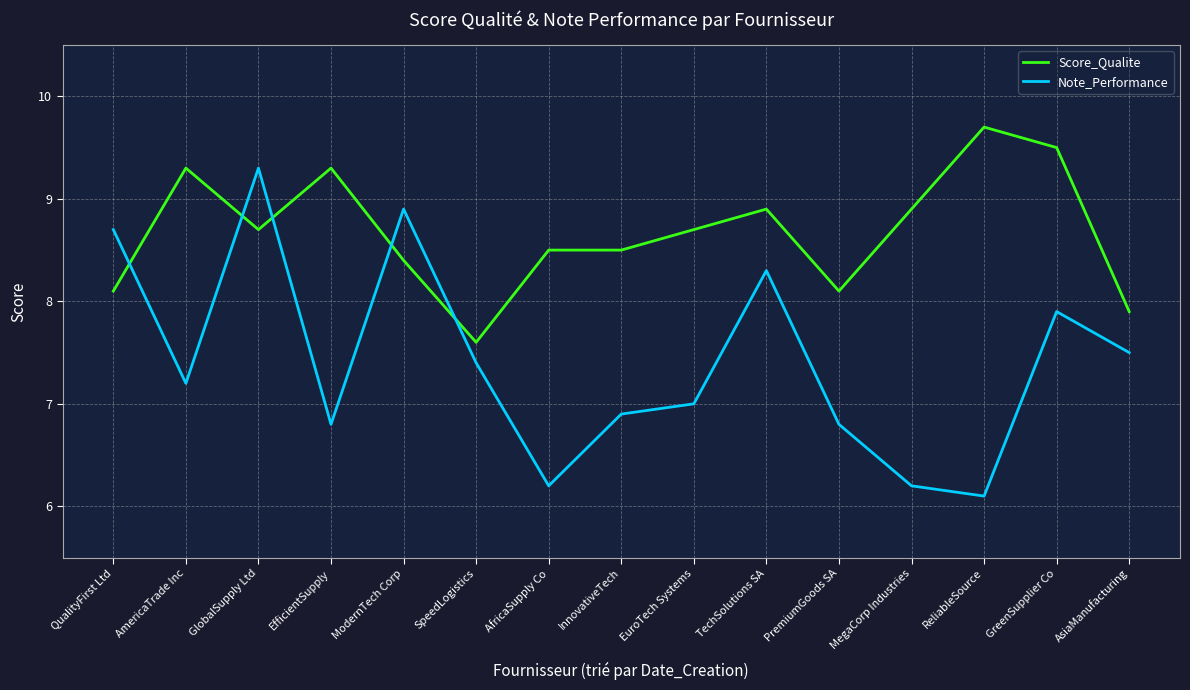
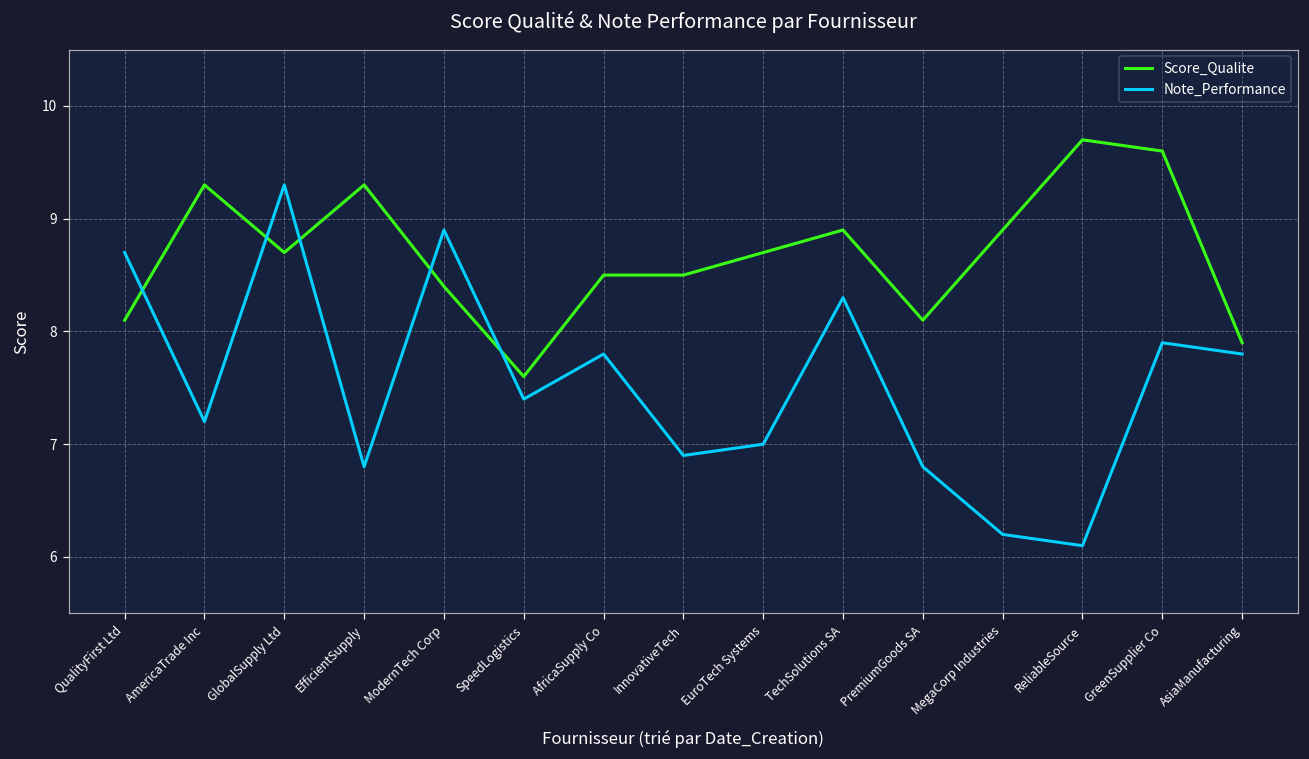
Note_Performance, AfricaSupply Co: 6.2 -> 7.8
Score_Qualite, GreenSupplier Co: 9.5 -> 9.6
Note_Performance, AsiaManufacturing: 7.5 -> 7.8
